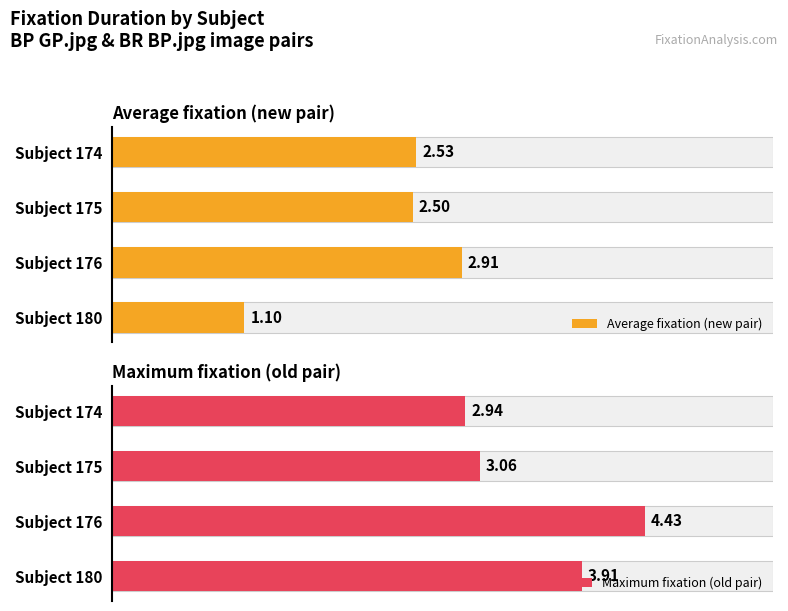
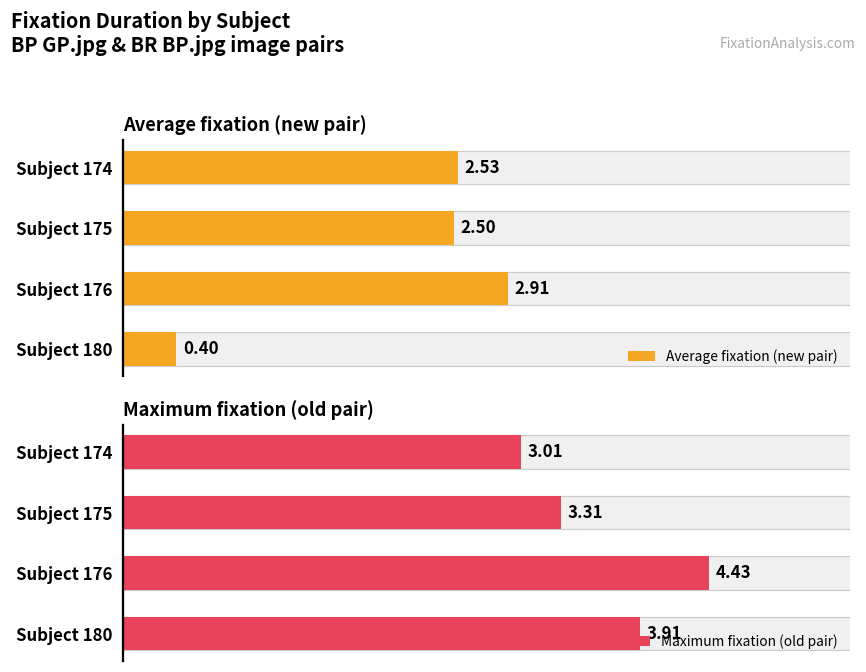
Average fixation (new pair), Subject 180: 1.10 -> 0.40
Maximum fixation (old pair), Subject 174: 2.94 -> 3.01
Maximum fixation (old pair), Subject 175: 3.06 -> 3.31
